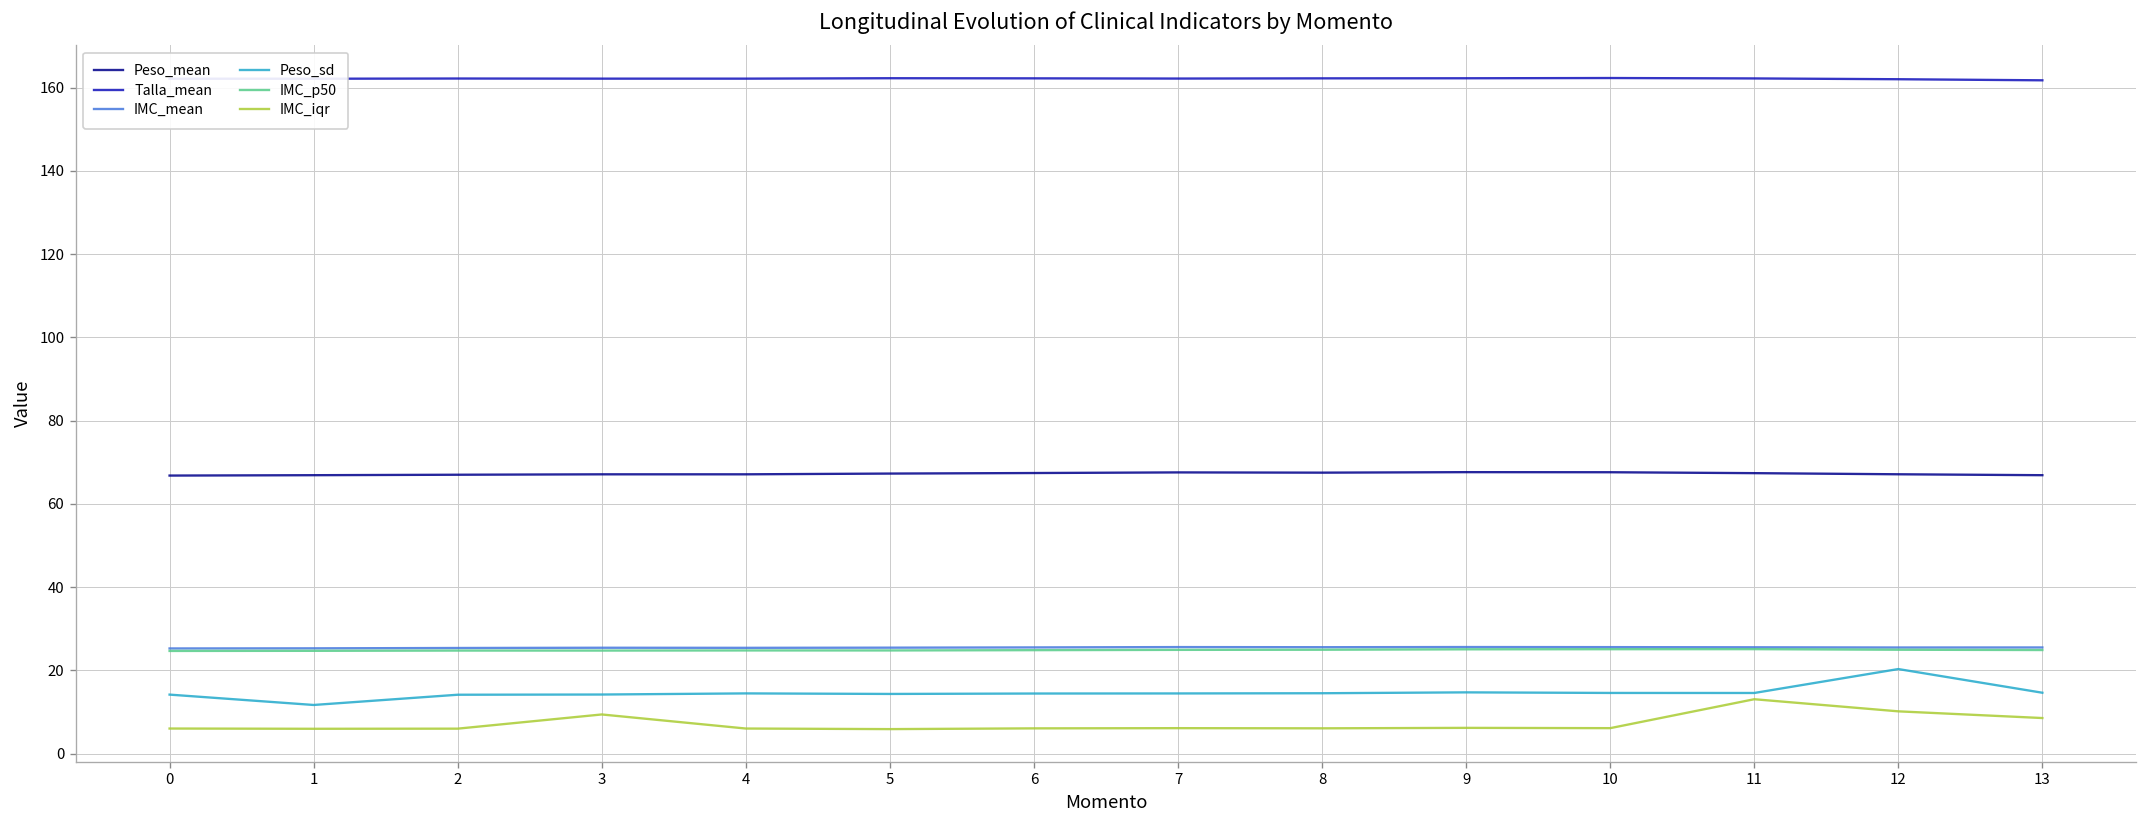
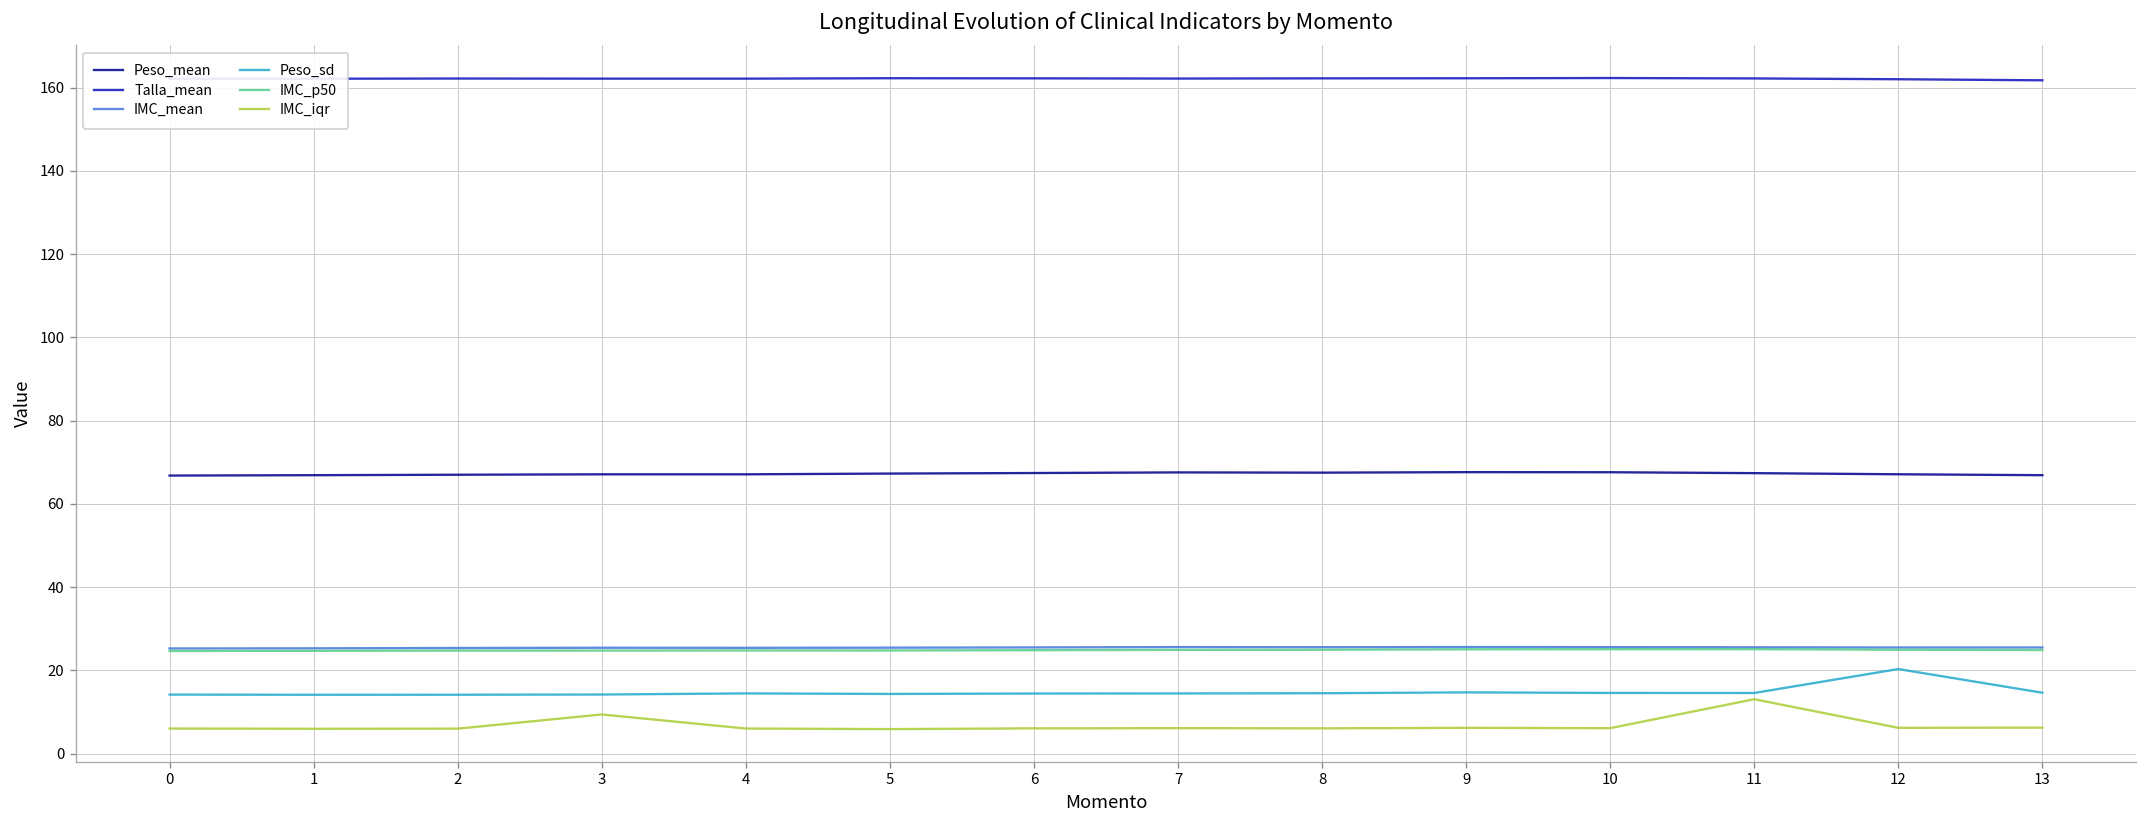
Peso_sd, 1: 12 -> 14
IMC_iqr, 12: 10 -> 6
IMC_iqr, 13: 9 -> 6
